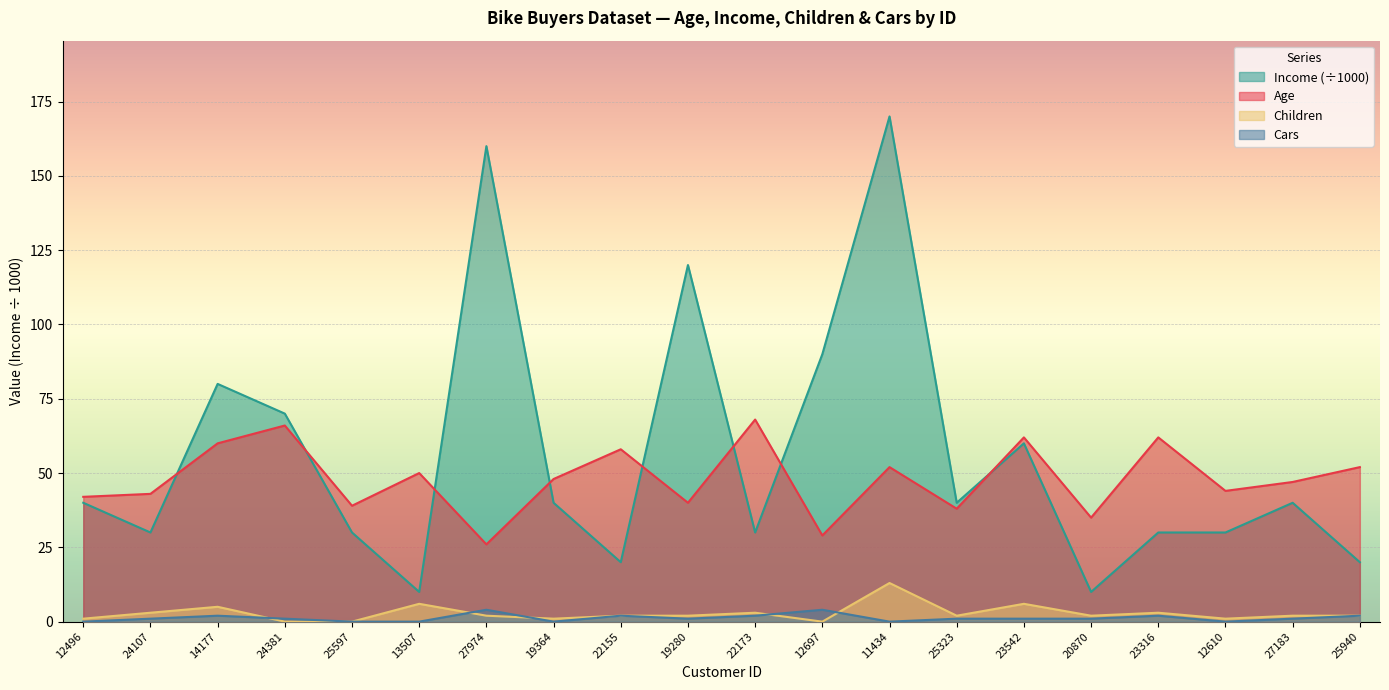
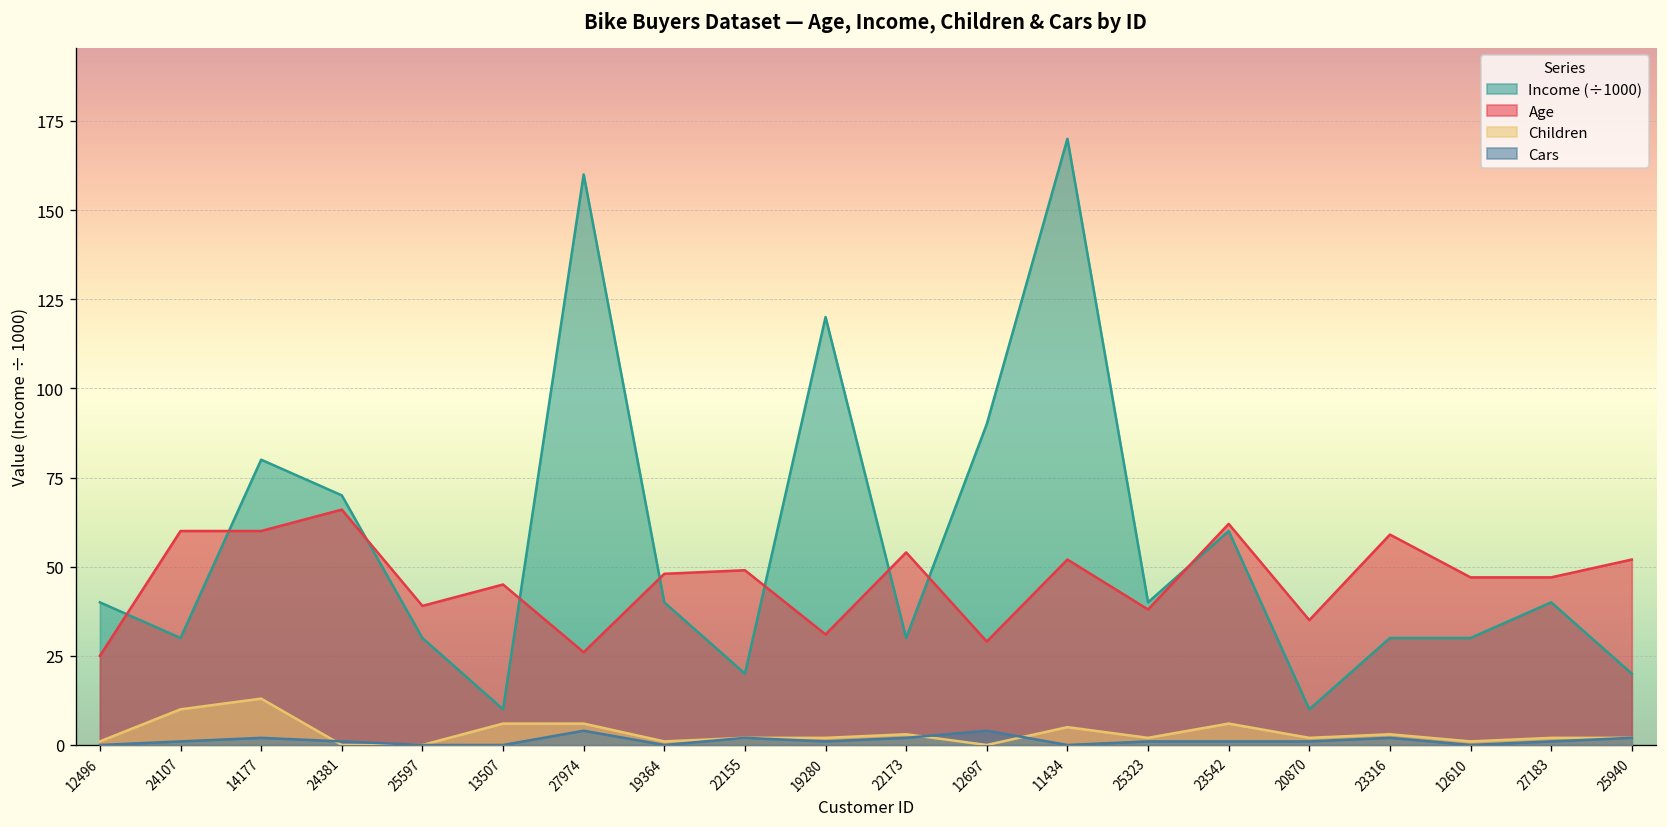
Age, 12496: 42 -> 25
Age, 24107: 43 -> 60
Children, 24107: 3 -> 10
Children, 14177: 5 -> 13
Age, 13507: 50 -> 45
Children, 27974: 2 -> 6
Age, 22155: 58 -> 49
Age, 19280: 40 -> 31
Age, 22173: 68 -> 54
Children, 11434: 13 -> 5
Age, 23316: 62 -> 59
Age, 12610: 44 -> 47
